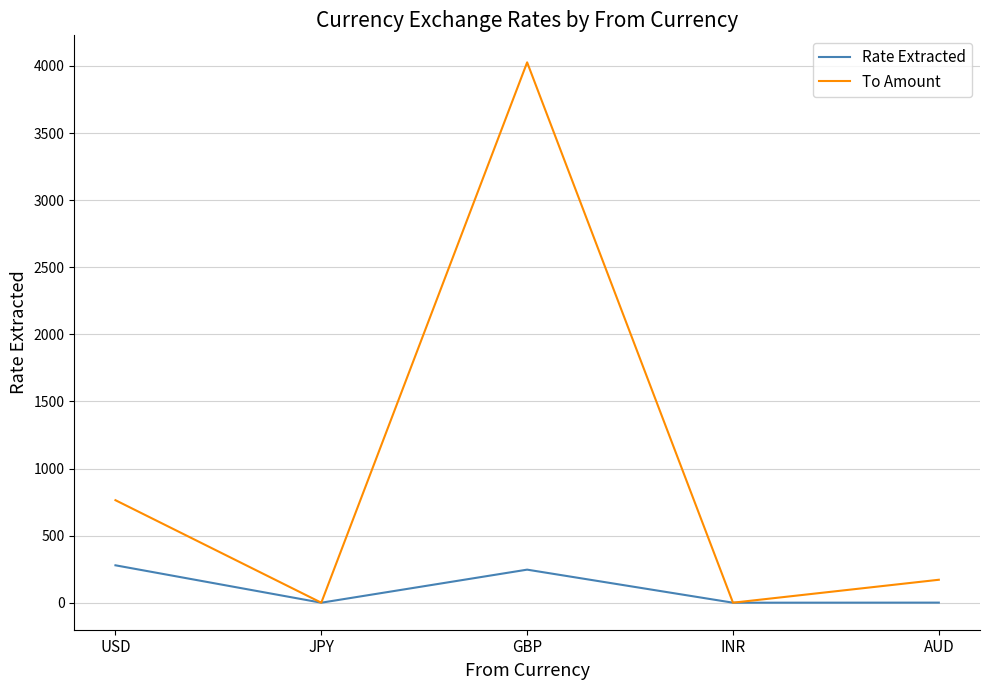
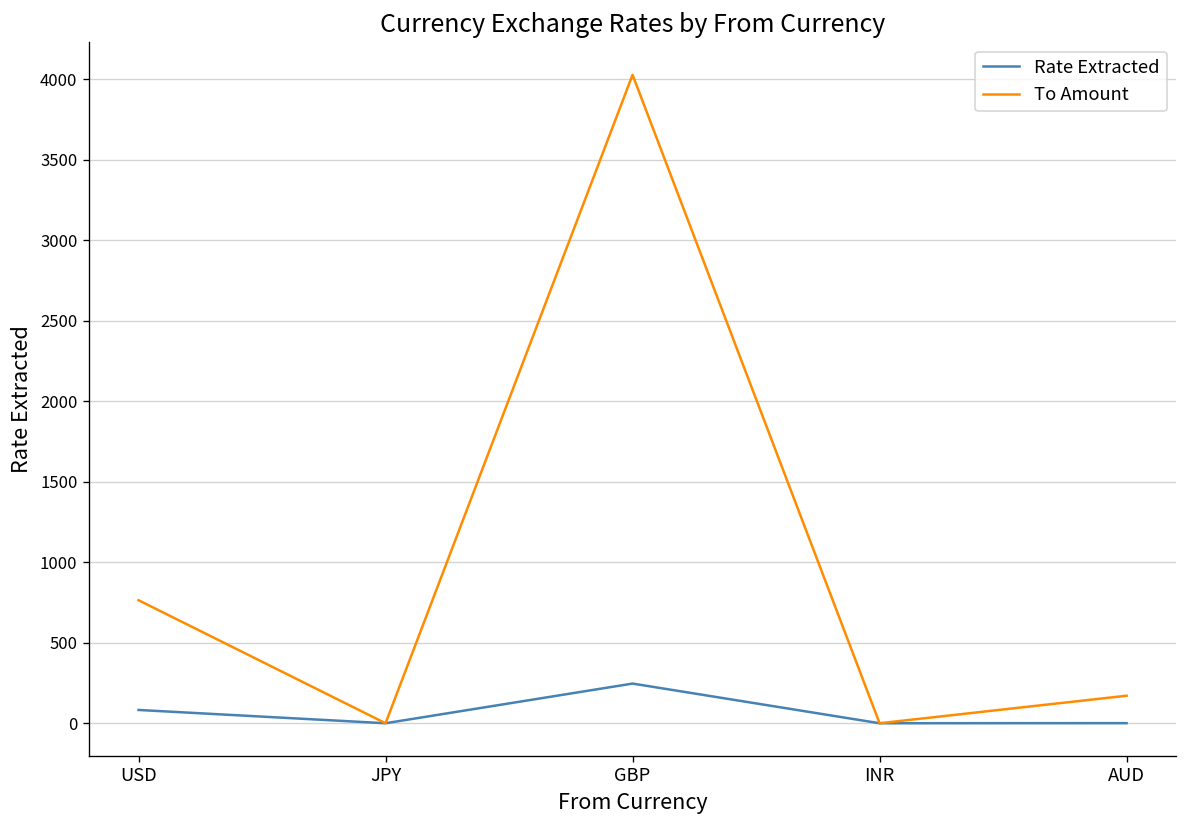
Rate Extracted, USD: 280 -> 80
